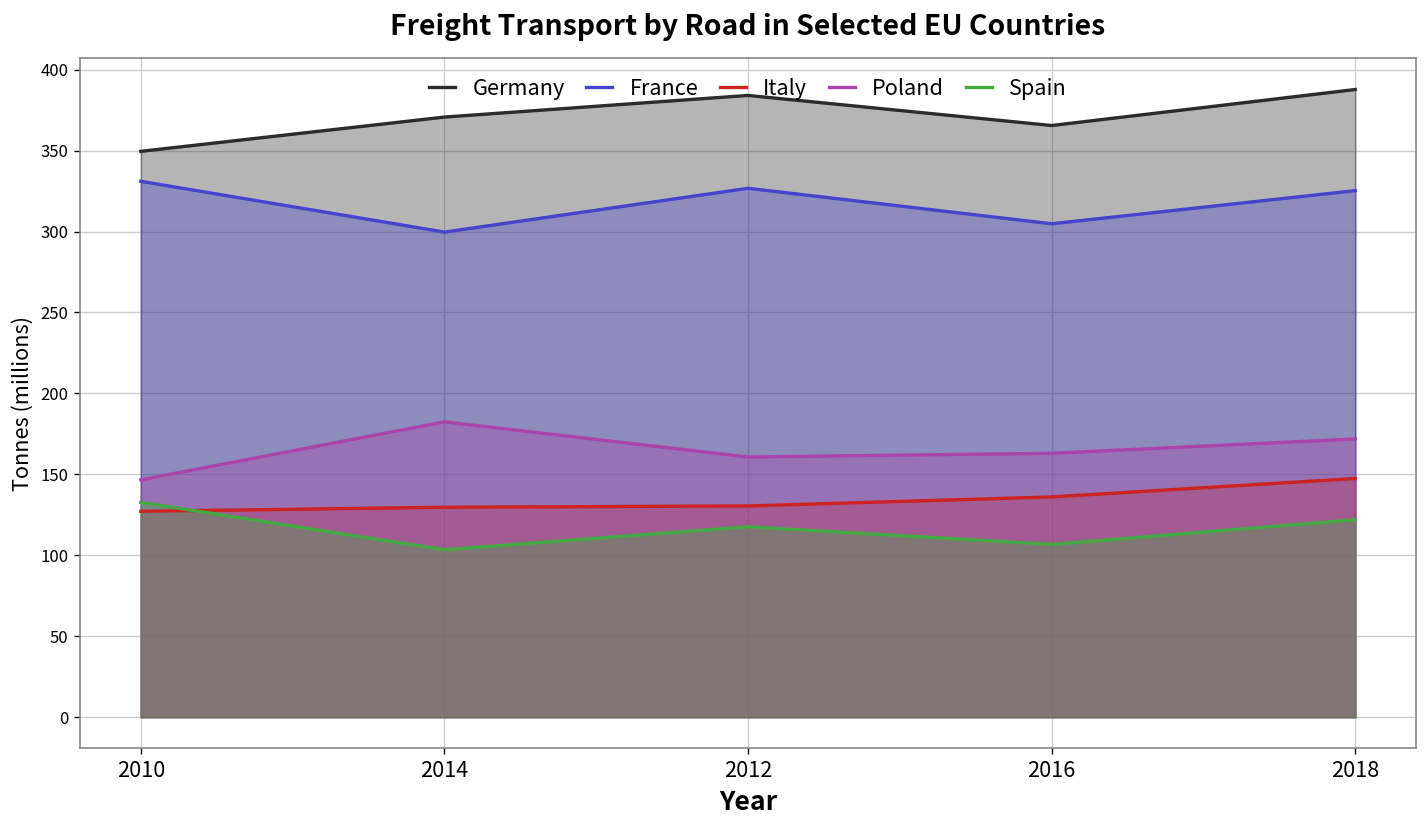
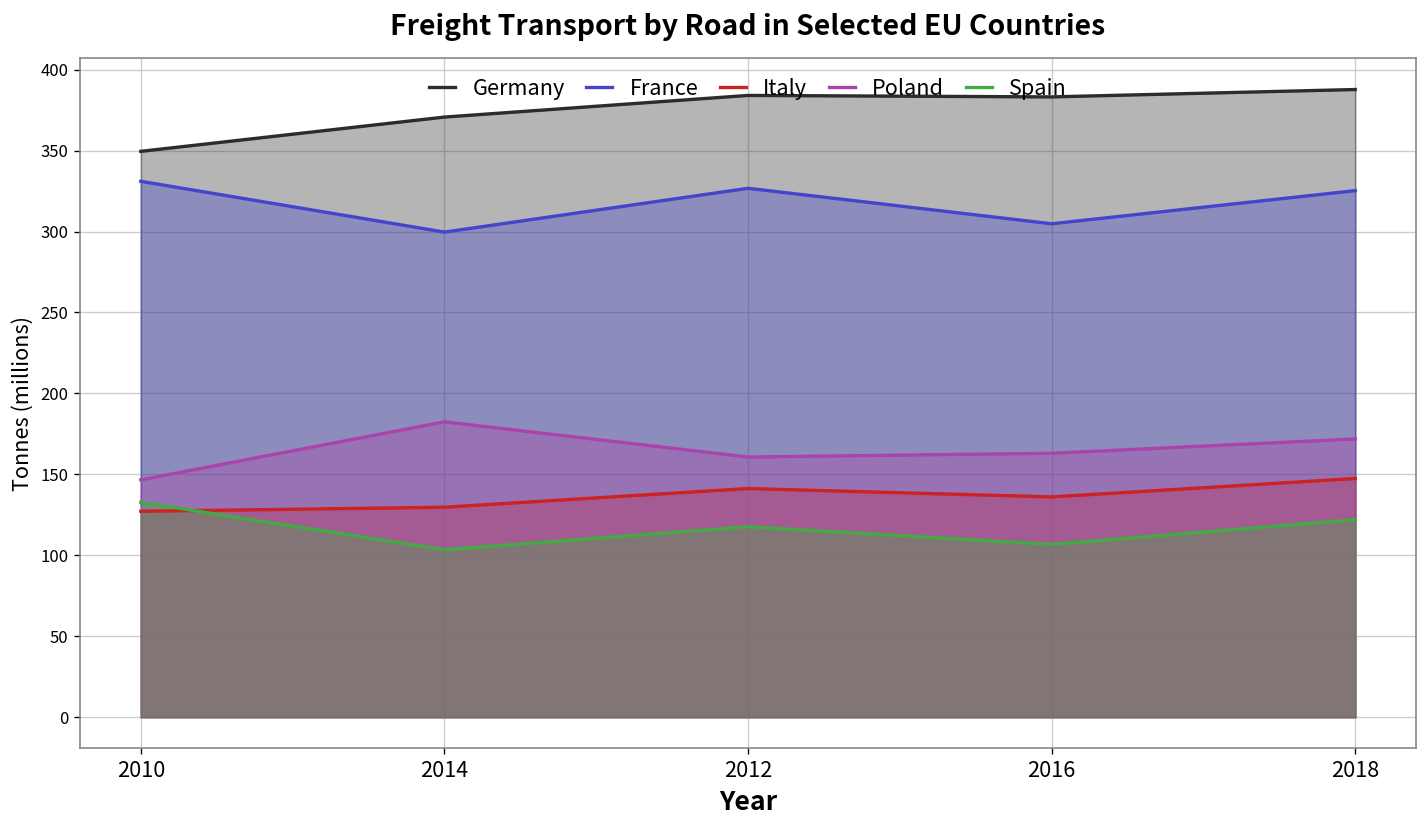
Italy, 2012: 130 -> 141
Germany, 2016: 366 -> 383
